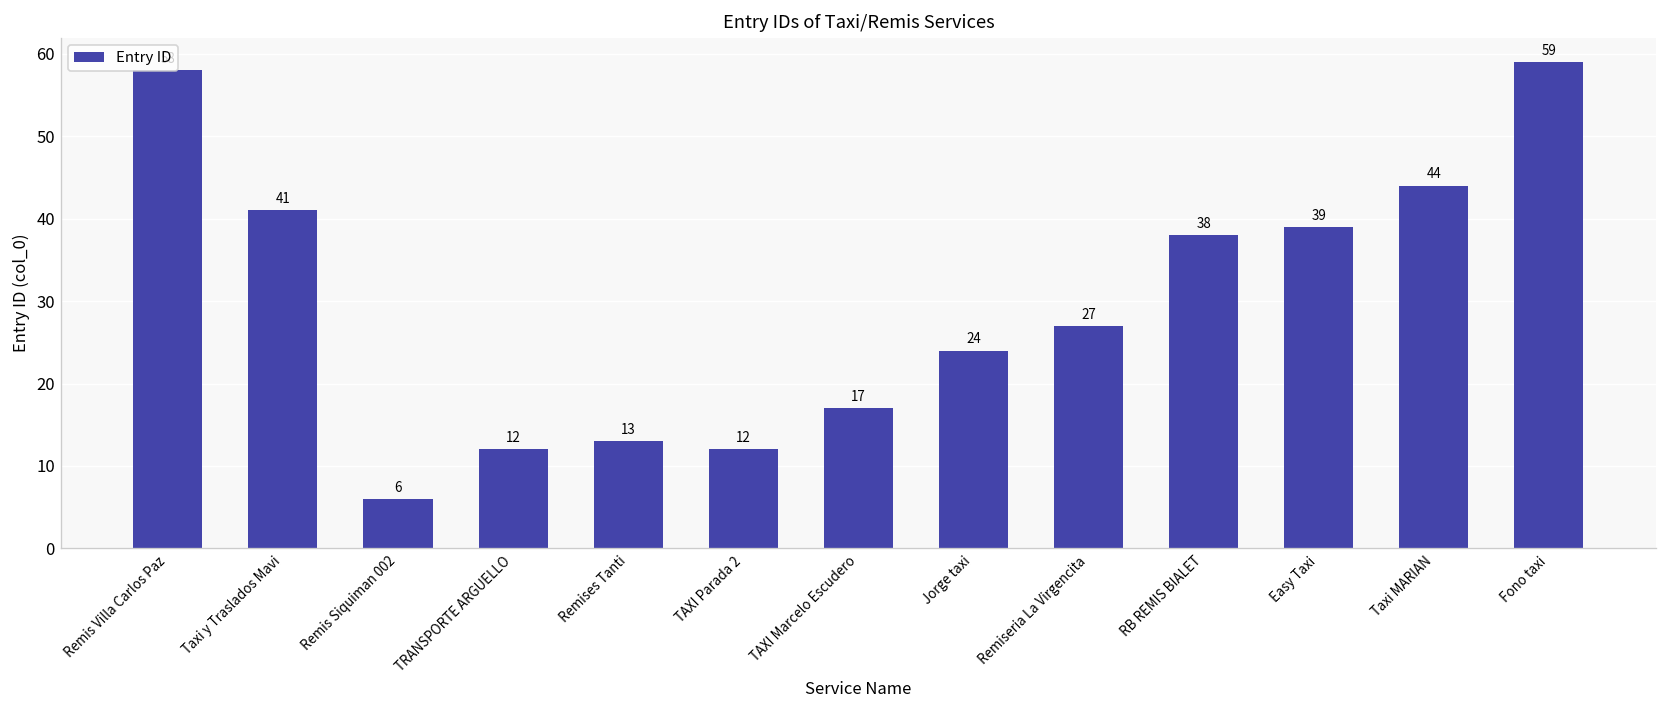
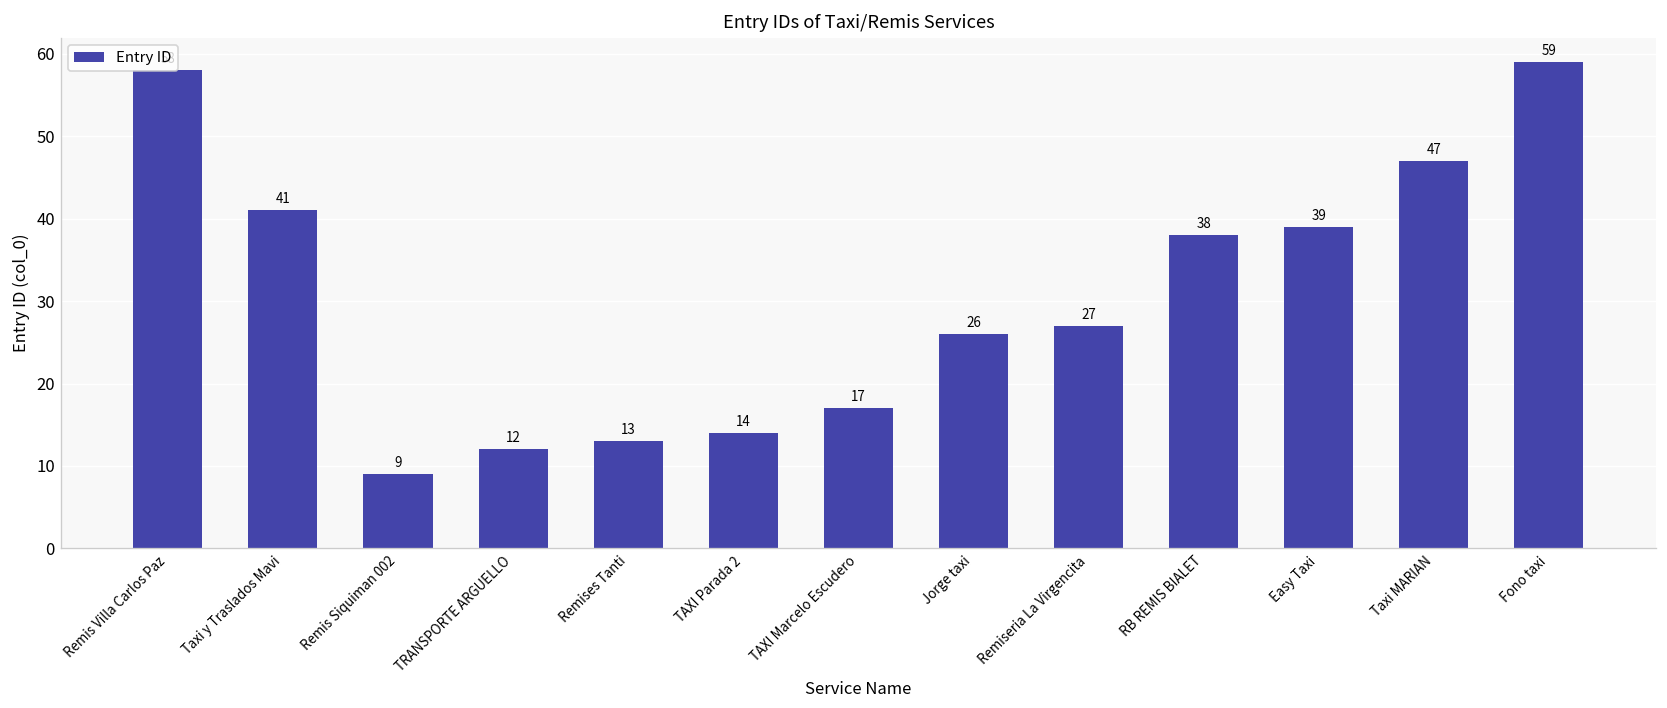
Remis Siquiman 002: 6 -> 9
TAXI Parada 2: 12 -> 14
Jorge taxi: 24 -> 26
Taxi MARIAN: 44 -> 47
